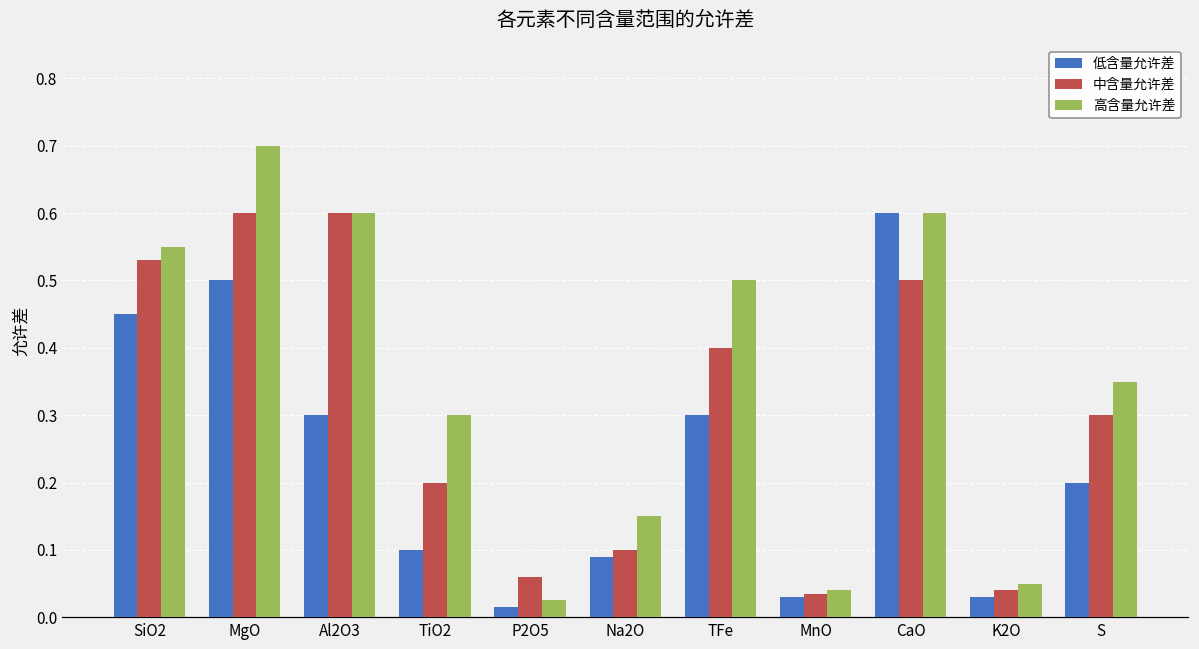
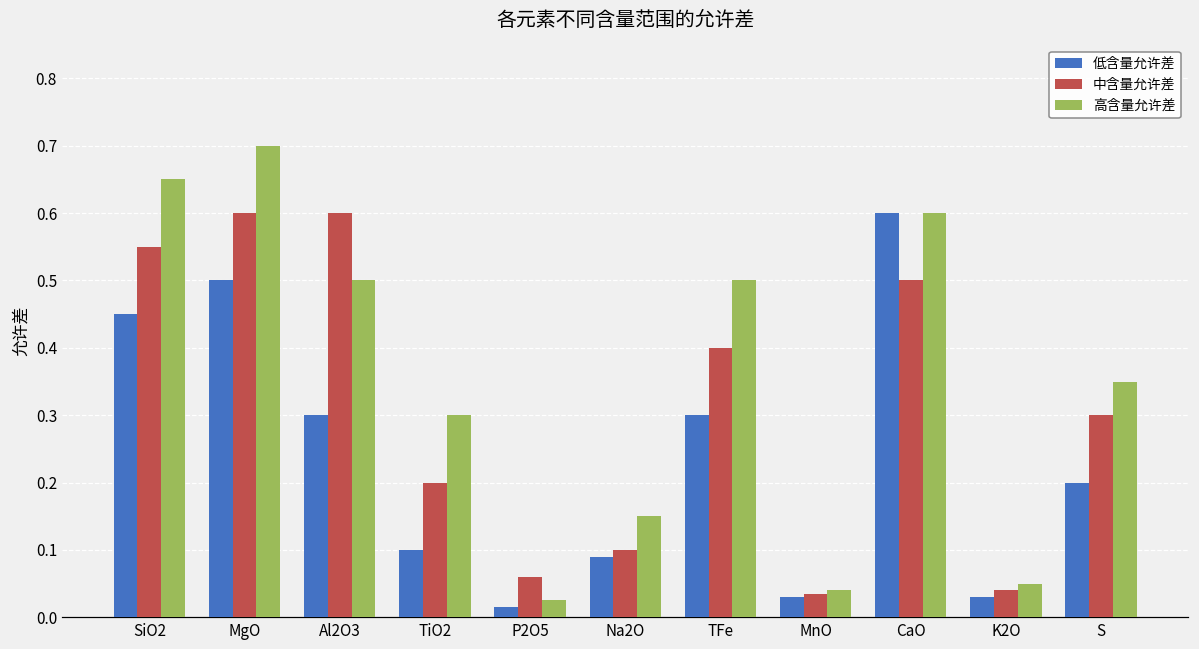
中含量允许差, SiO2: 0.53 -> 0.55
高含量允许差, SiO2: 0.55 -> 0.65
高含量允许差, Al2O3: 0.6 -> 0.5
